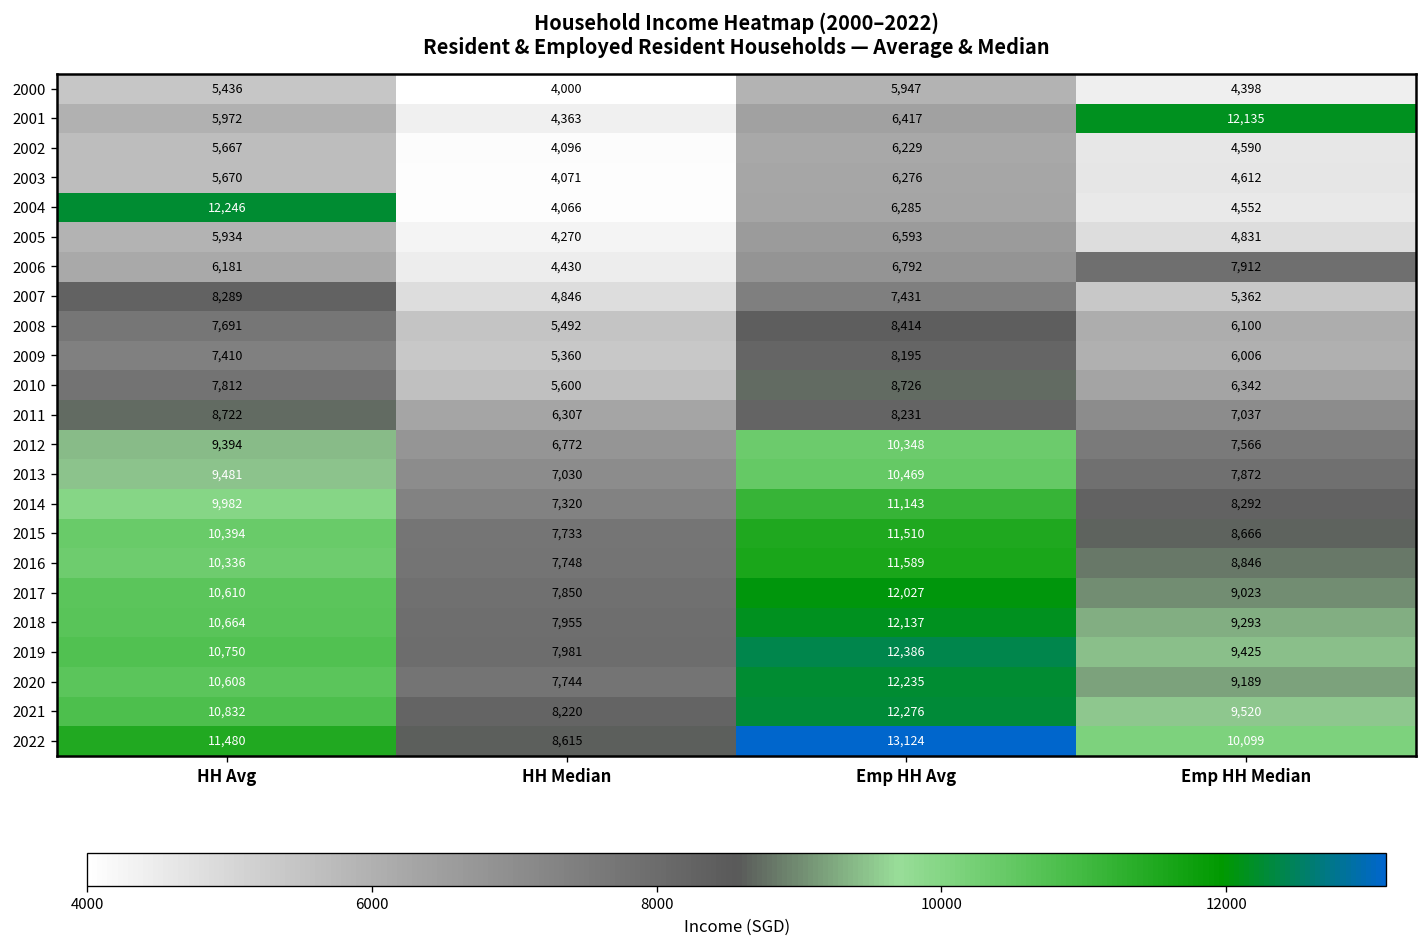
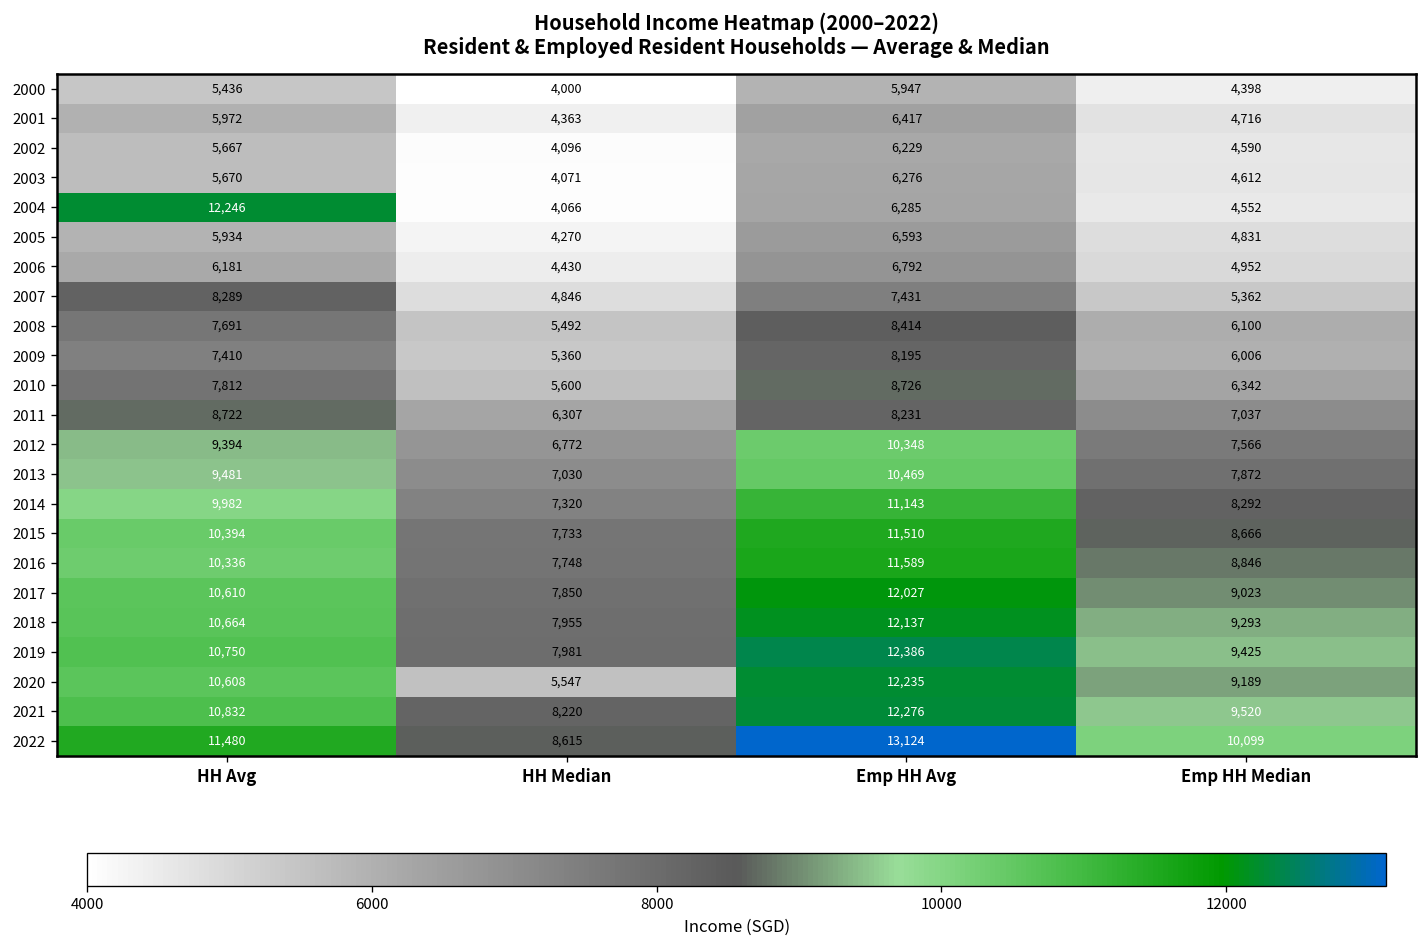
2001, Emp HH Median: 12,135 -> 4,716
2006, Emp HH Median: 7,912 -> 4,952
2020, HH Median: 7,744 -> 5,547
